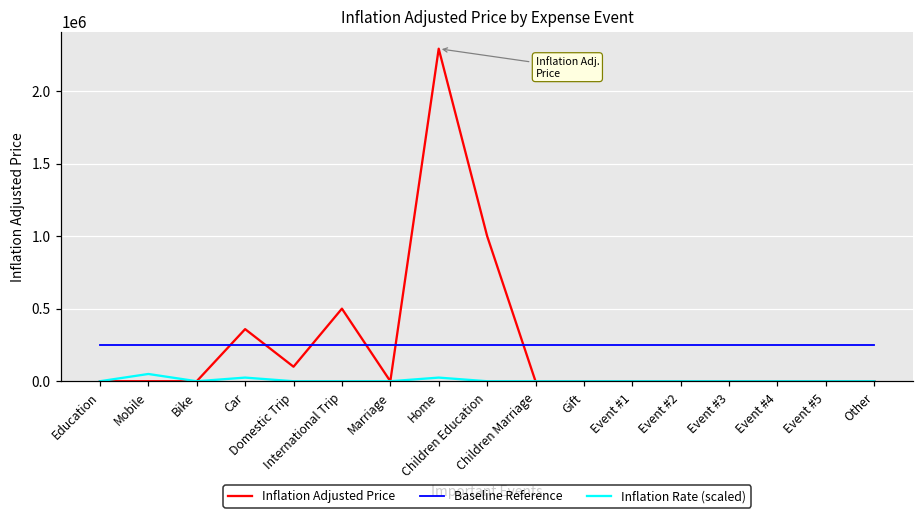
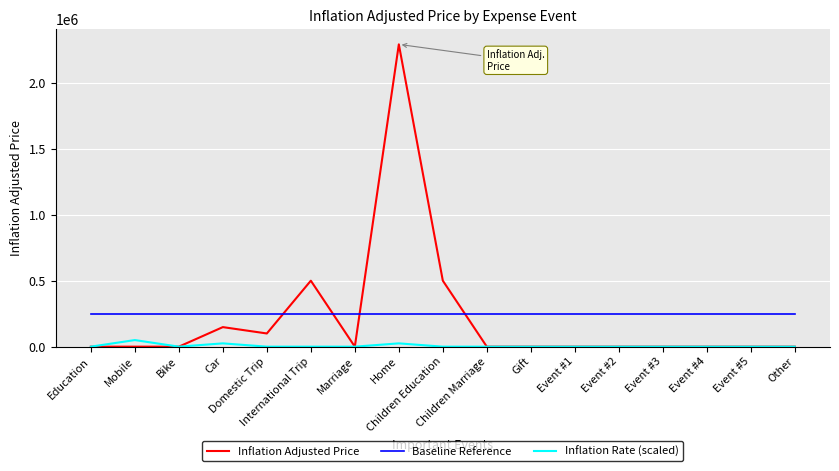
Inflation Adjusted Price, Car: 360000 -> 150000
Inflation Adjusted Price, Children Education: 1000000 -> 500000
